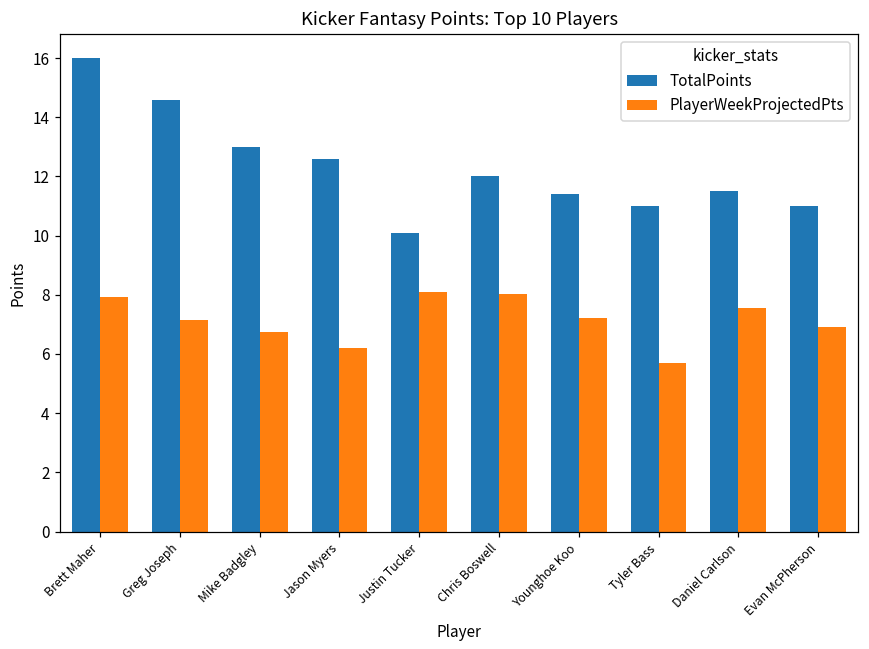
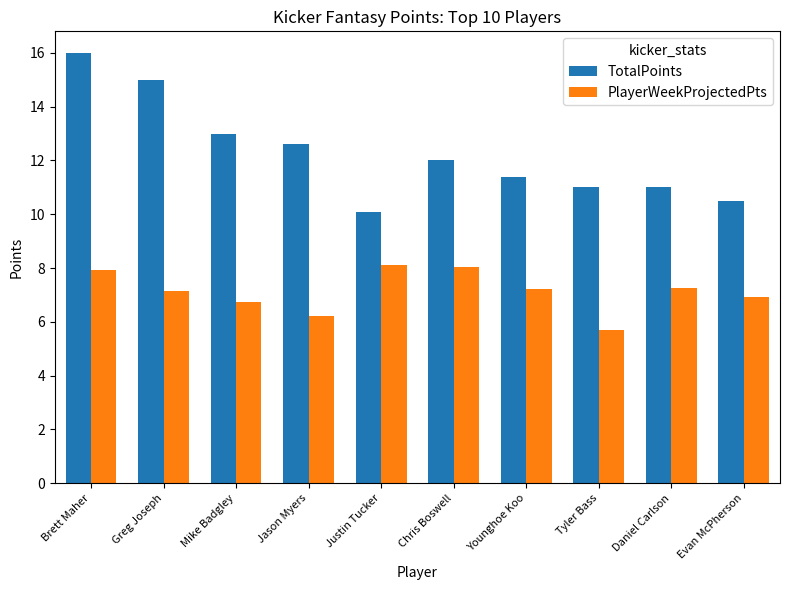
TotalPoints, Greg Joseph: 14.6 -> 15.0
TotalPoints, Daniel Carlson: 11.5 -> 11.0
PlayerWeekProjectedPts, Daniel Carlson: 7.6 -> 7.3
TotalPoints, Evan McPherson: 11.0 -> 10.5
